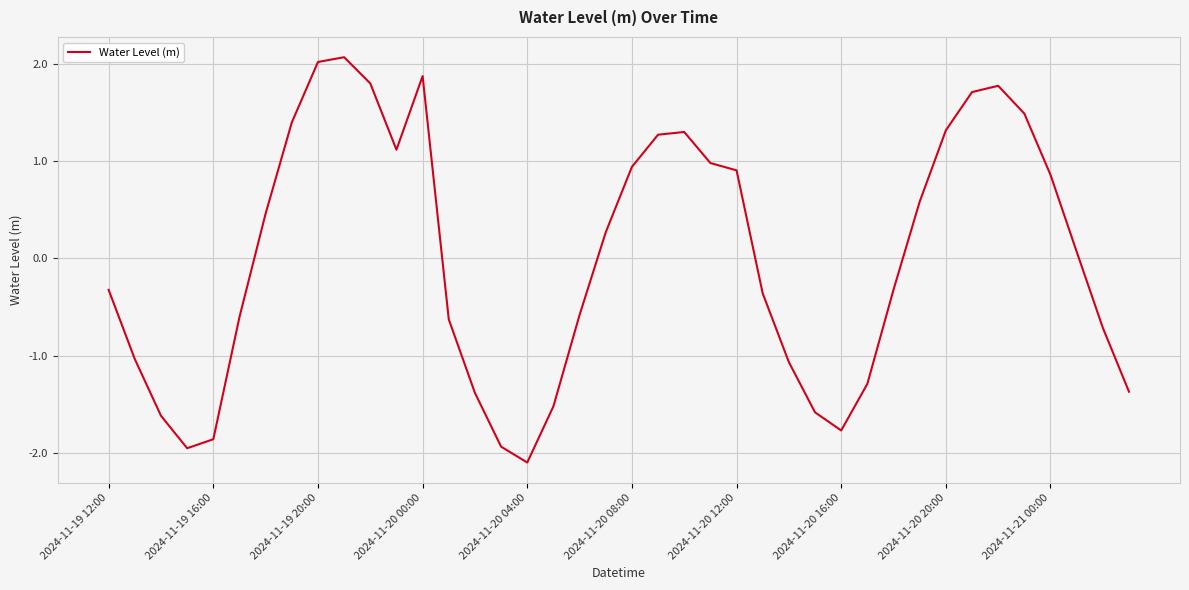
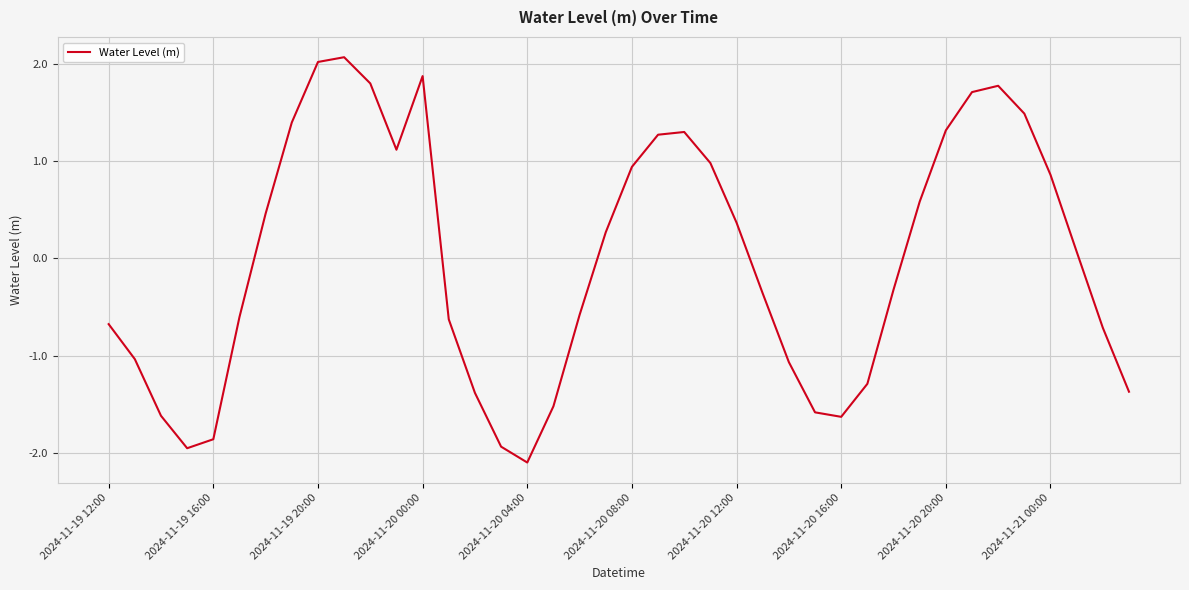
2024-11-19 12:00: -0.3 -> -0.7
2024-11-20 12:00: 0.9 -> 0.4
2024-11-20 16:00: -1.8 -> -1.6
